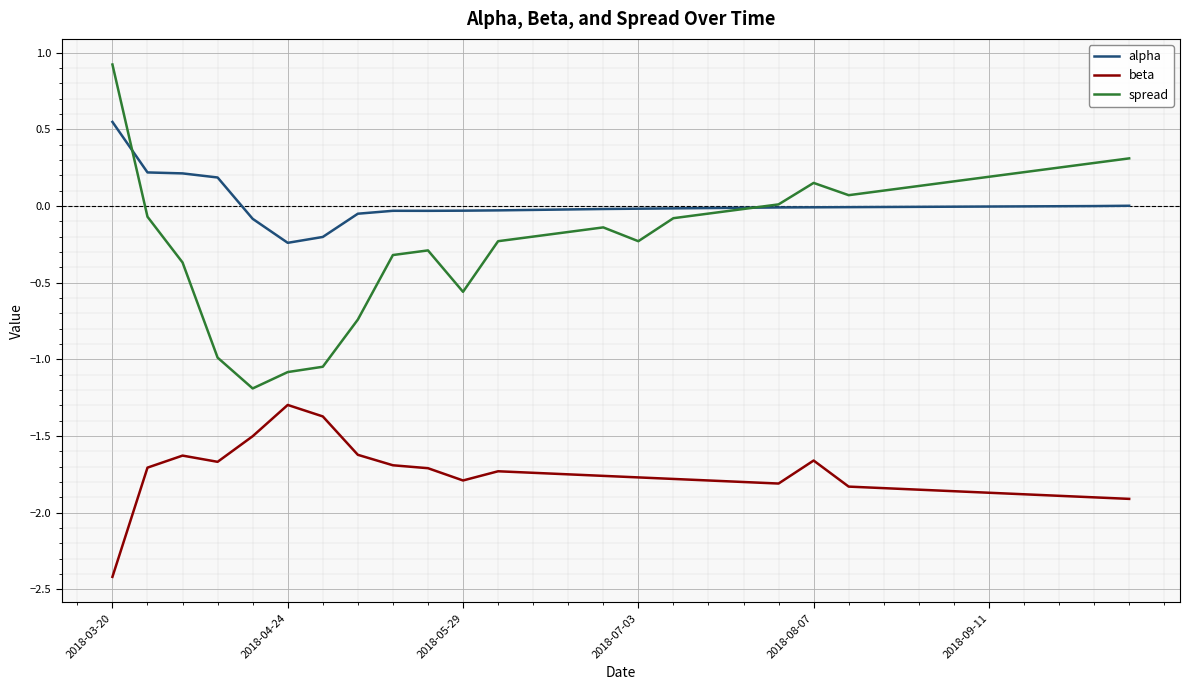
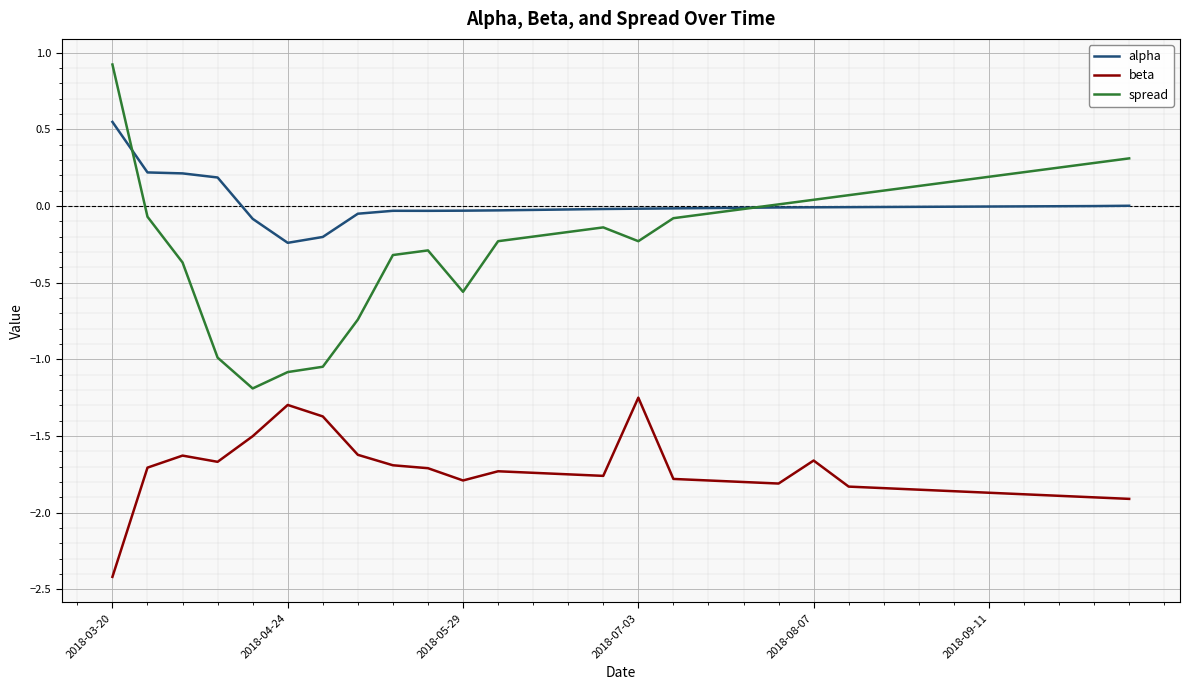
beta, 2018-07-03: -1.77 -> -1.25
spread, 2018-08-07: 0.15 -> 0.04
